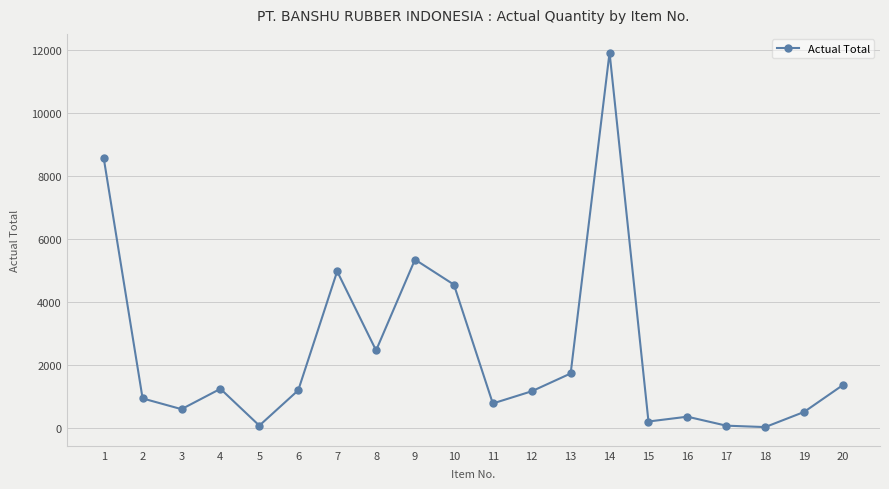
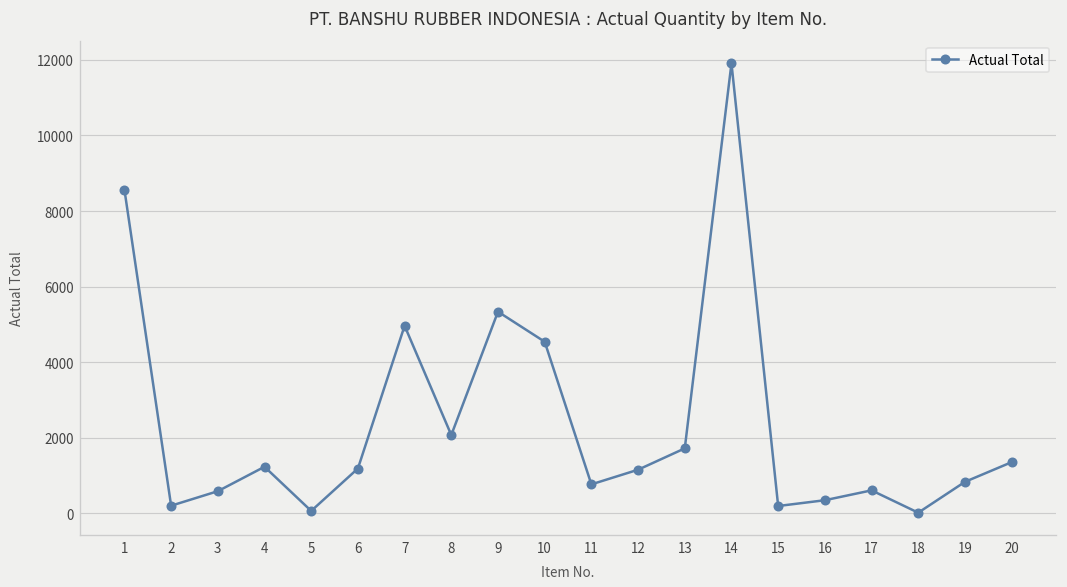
2: 900 -> 200
8: 2500 -> 2100
17: 100 -> 600
19: 500 -> 800
